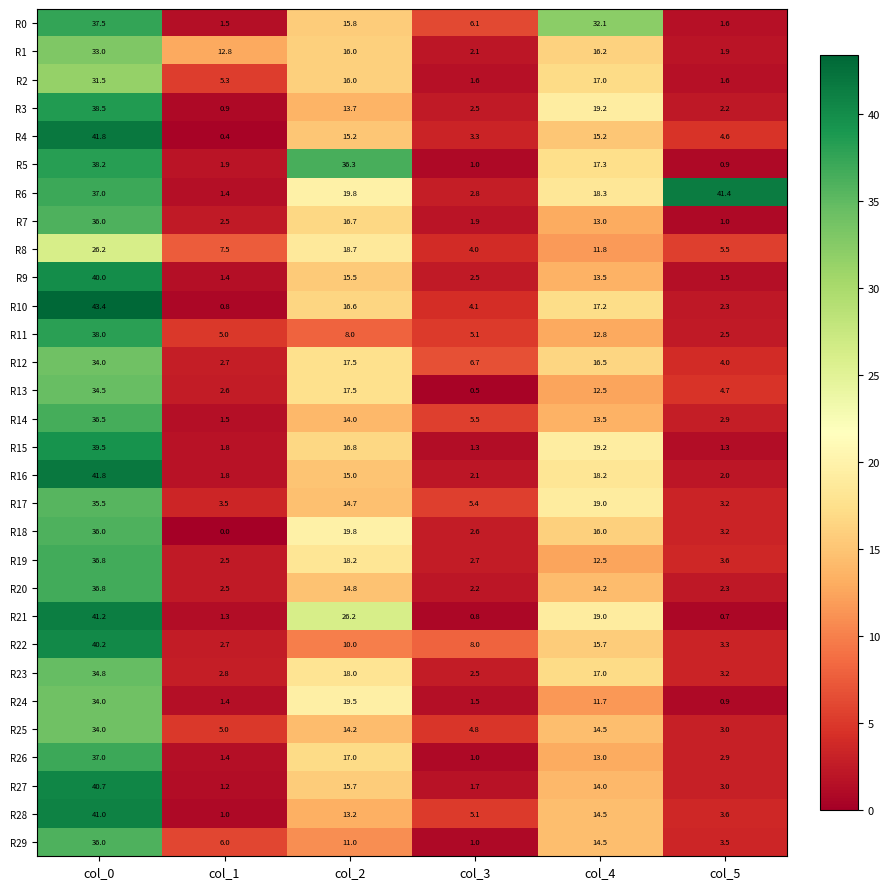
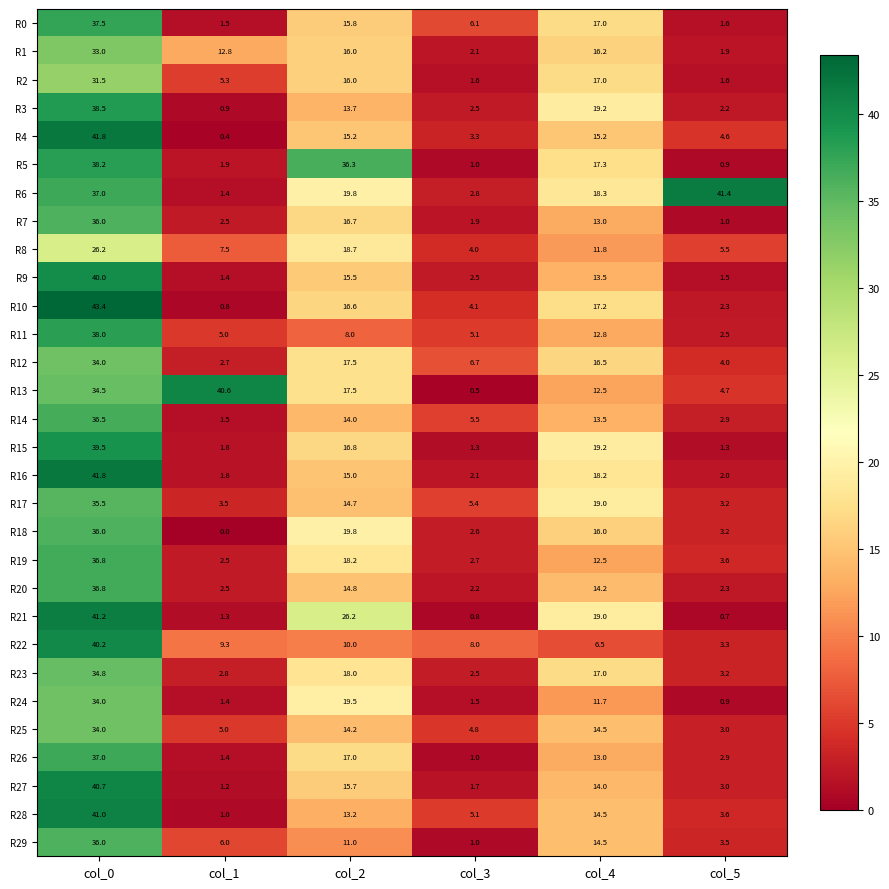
R0, col_4: 32.1 -> 17.0
R13, col_1: 2.6 -> 40.6
R22, col_1: 2.7 -> 9.3
R22, col_4: 15.7 -> 6.5
